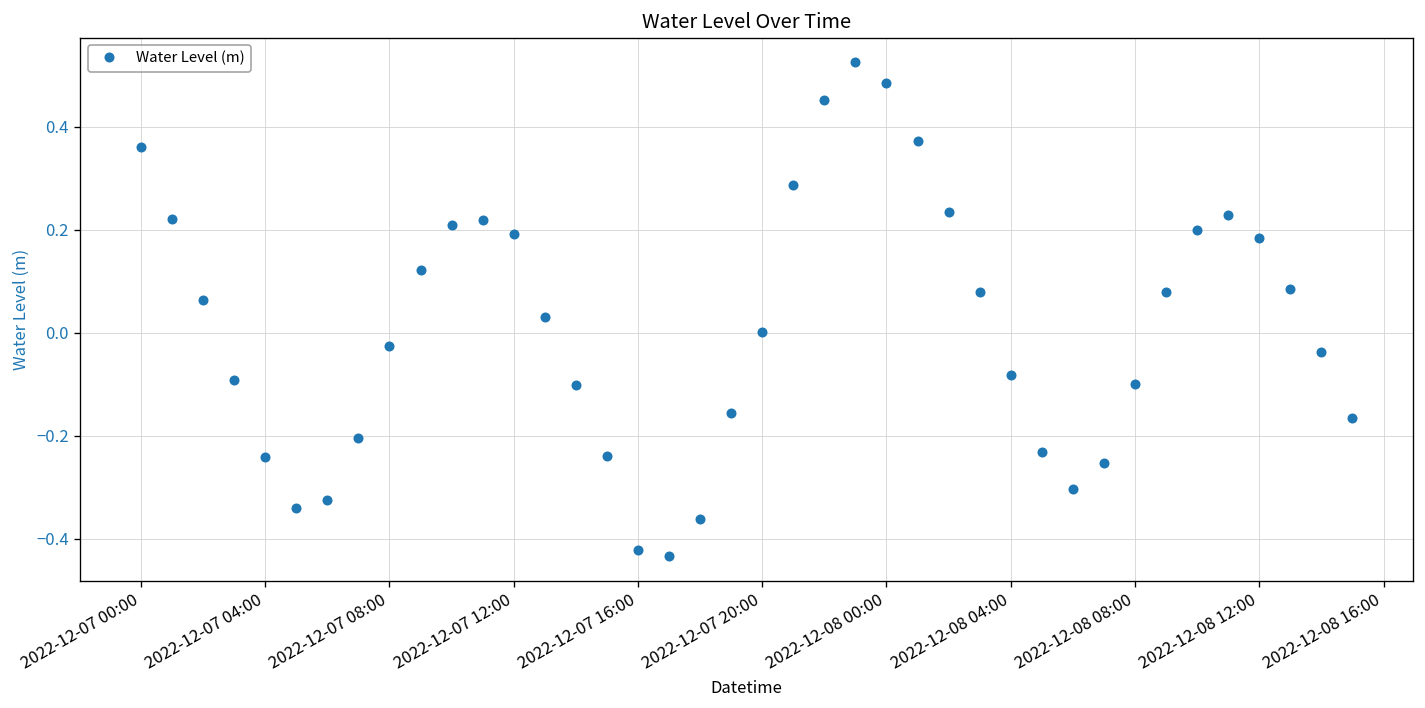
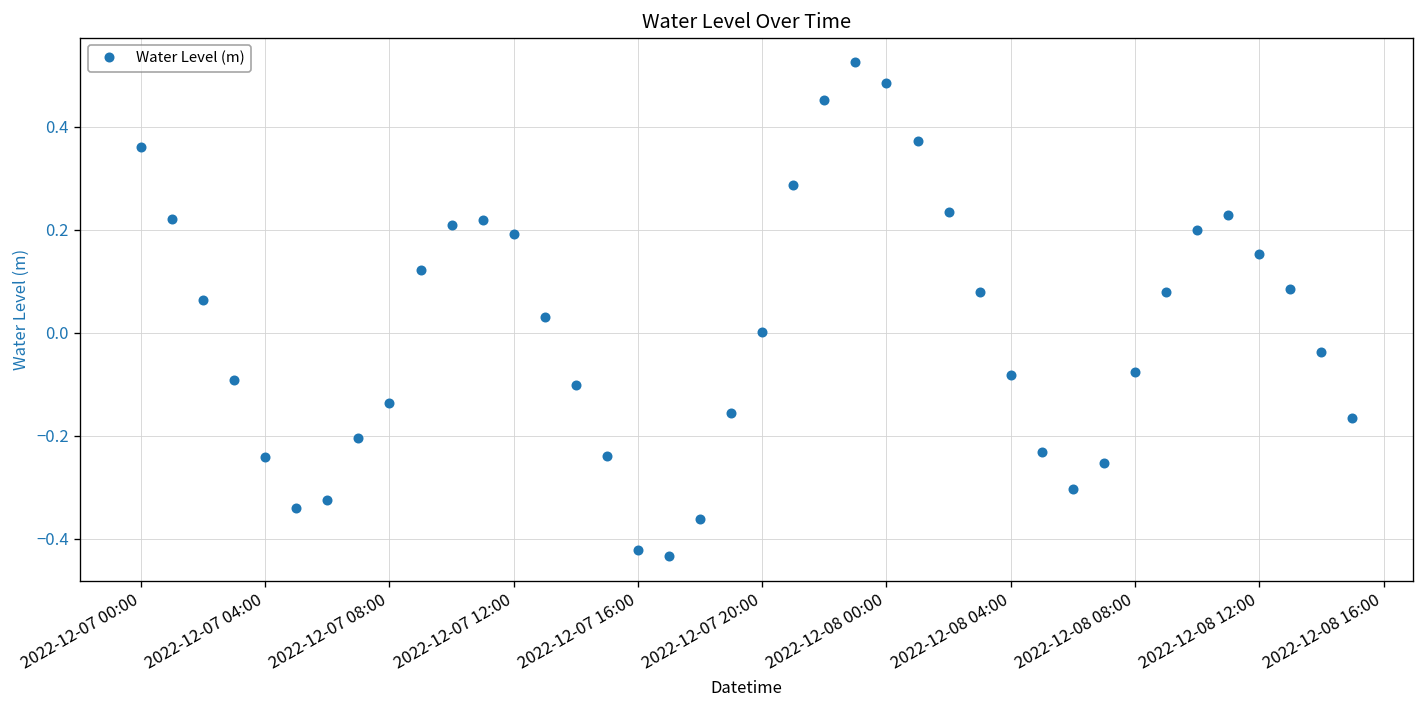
2022-12-07 08:00: -0.03 -> -0.14
2022-12-08 08:00: -0.10 -> -0.08
2022-12-08 12:00: 0.18 -> 0.15
